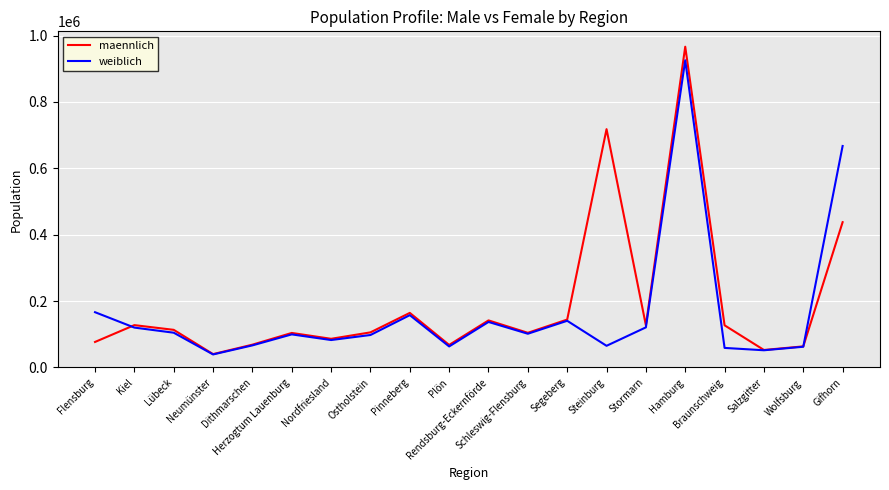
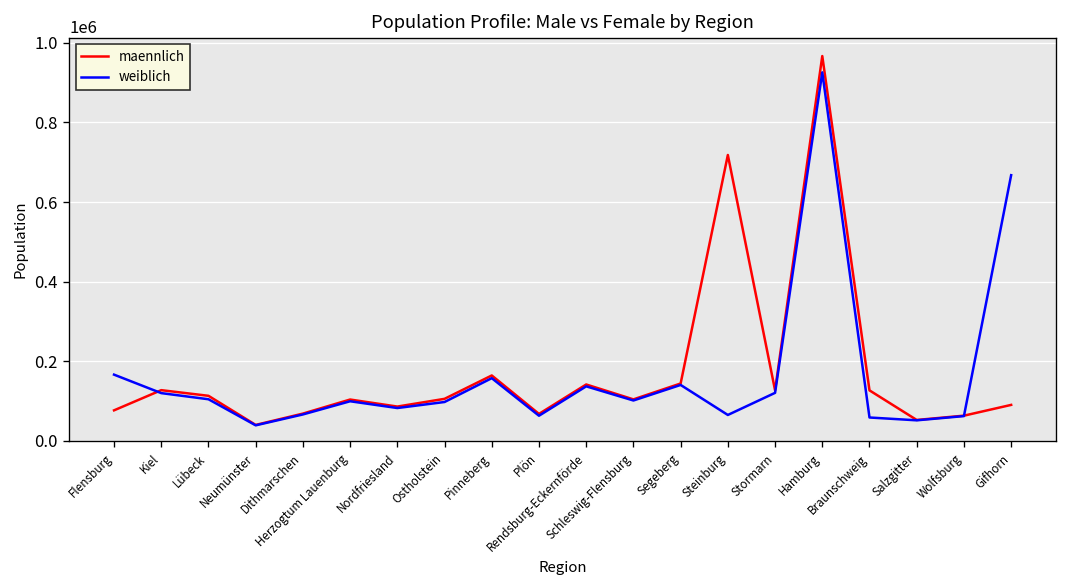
maennlich, Gifhorn: 440000 -> 90000
